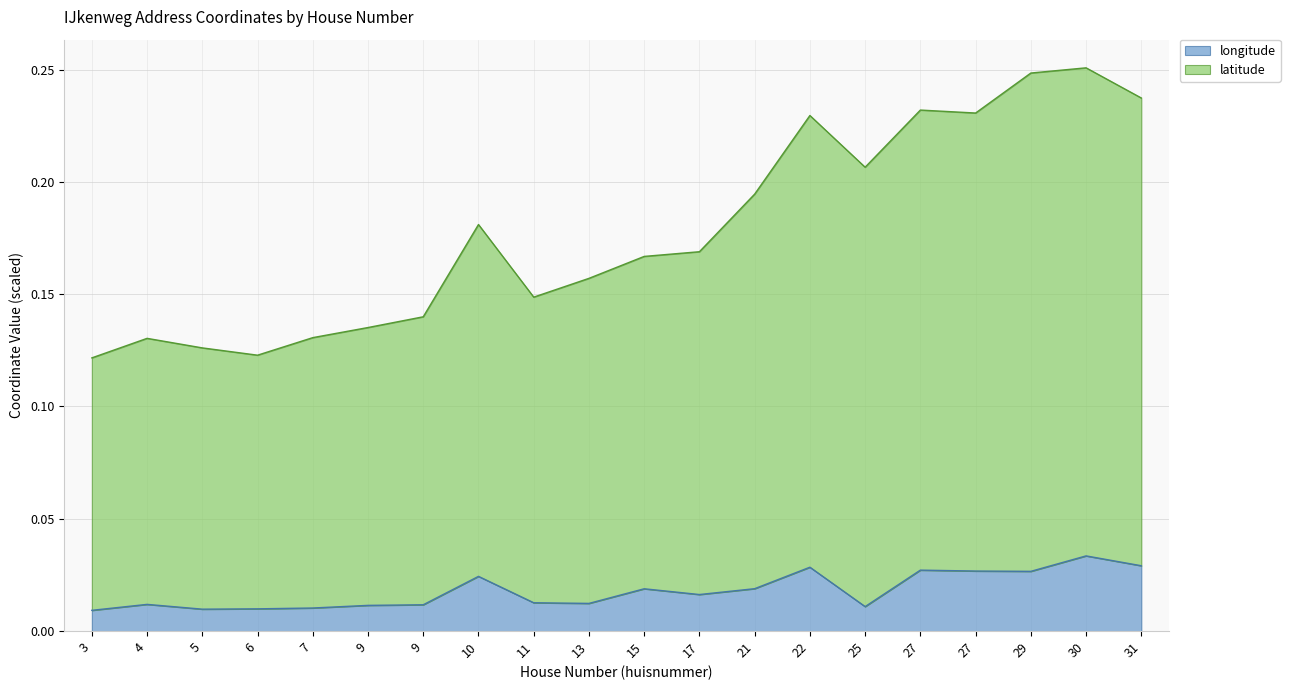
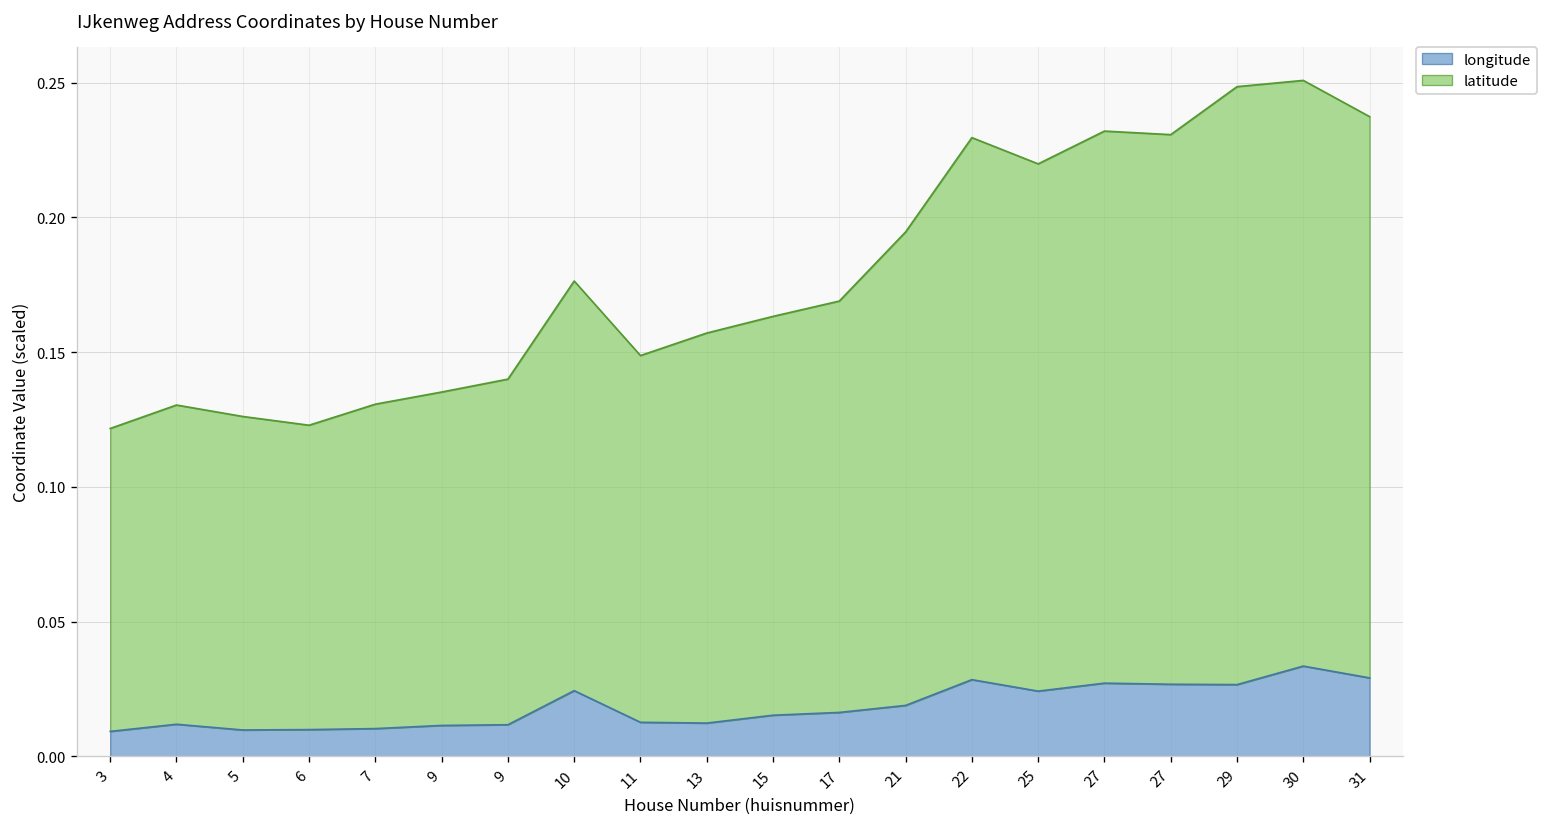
latitude, 10: 0.157 -> 0.152
longitude, 15: 0.019 -> 0.015
longitude, 25: 0.011 -> 0.024
